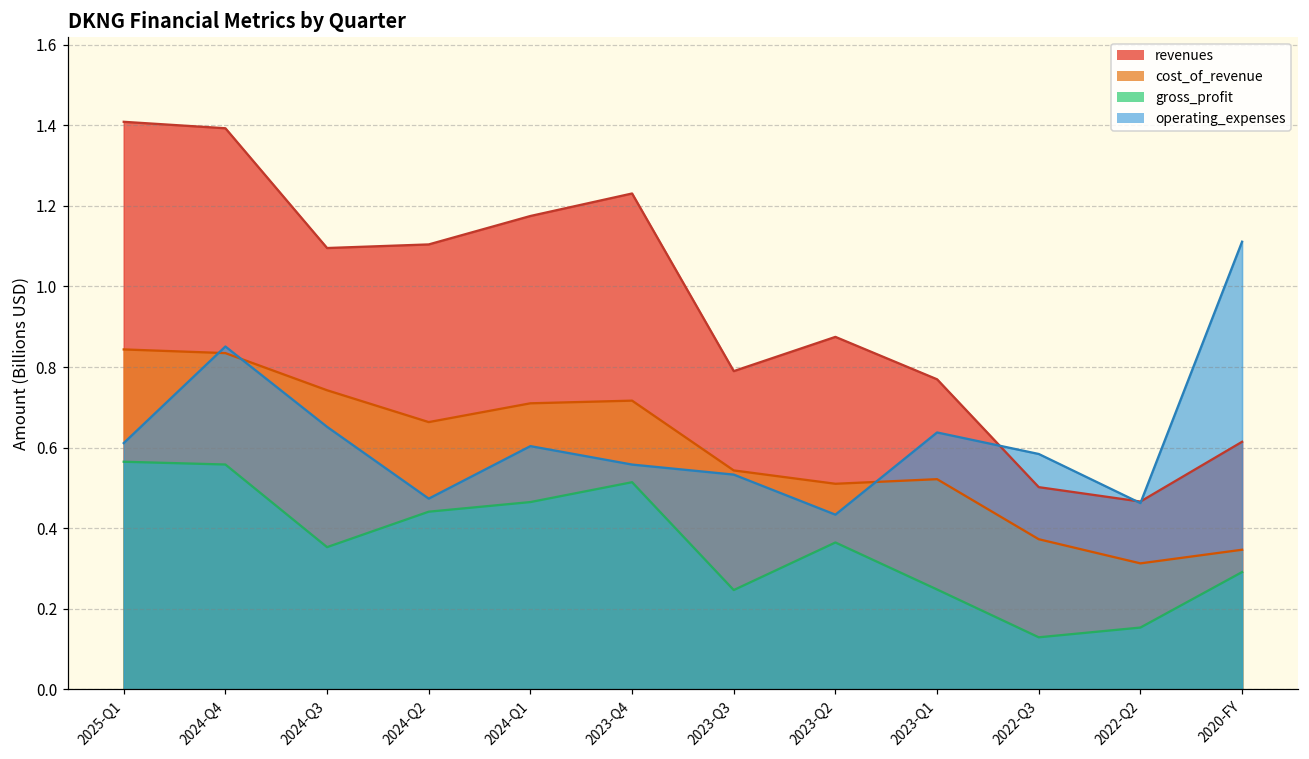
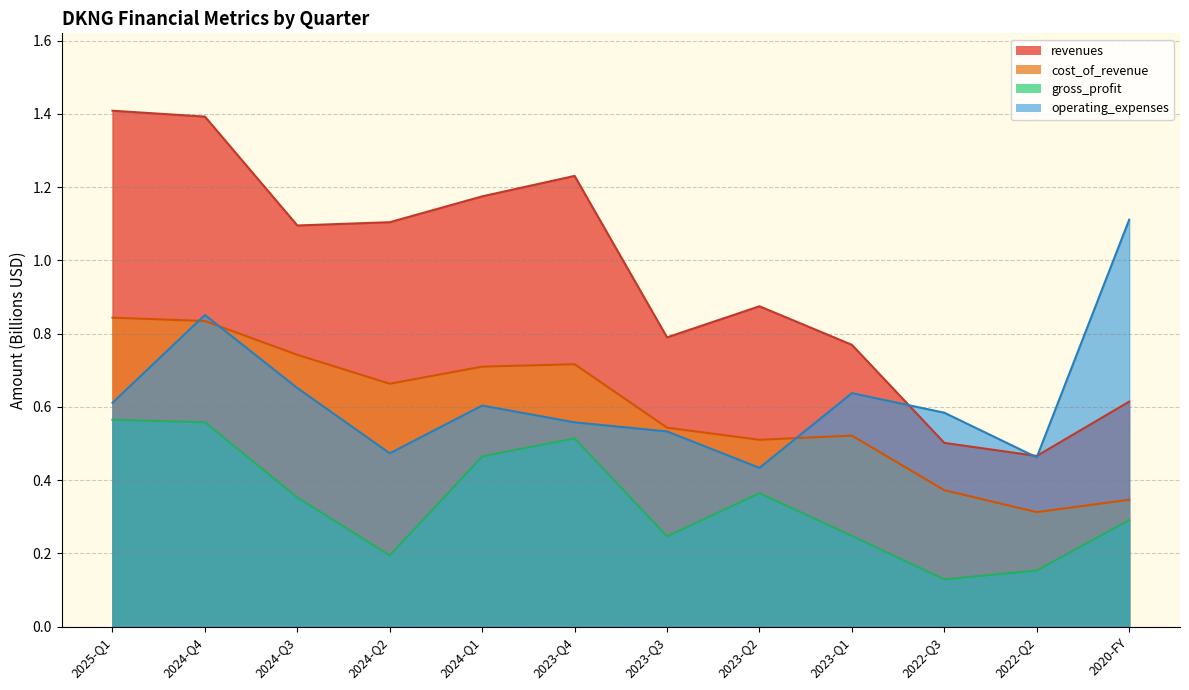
gross_profit, 2024-Q2: 0.44 -> 0.19
